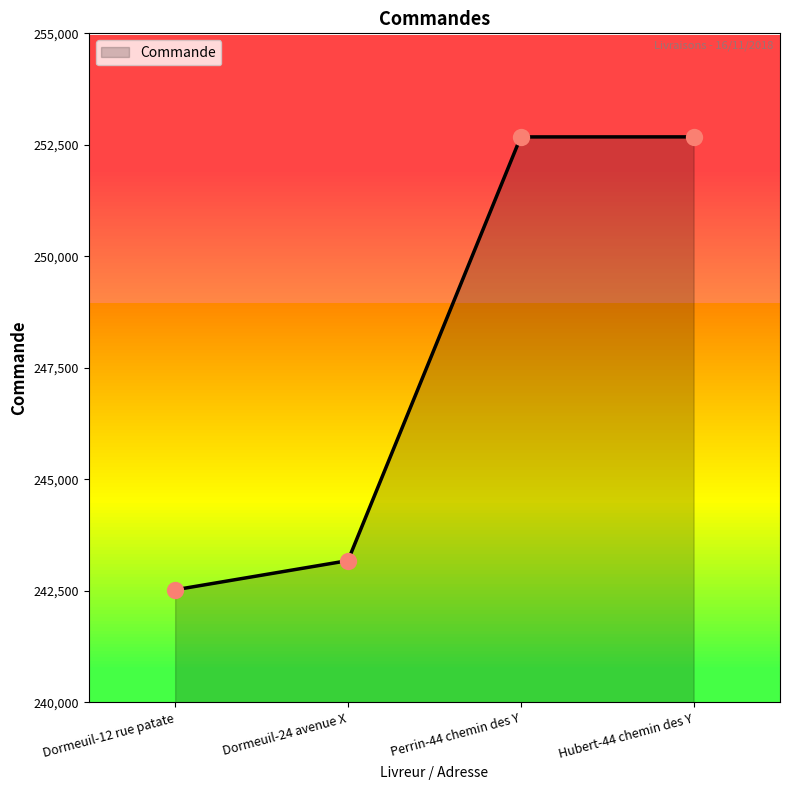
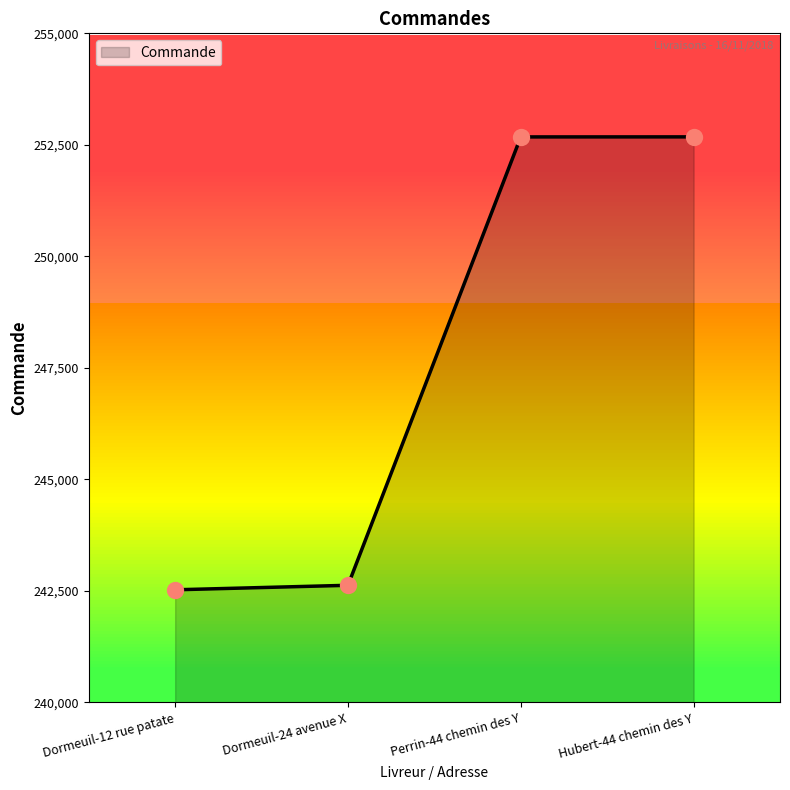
Commande, Dormeuil-24 avenue X: 243,200 -> 242,600
